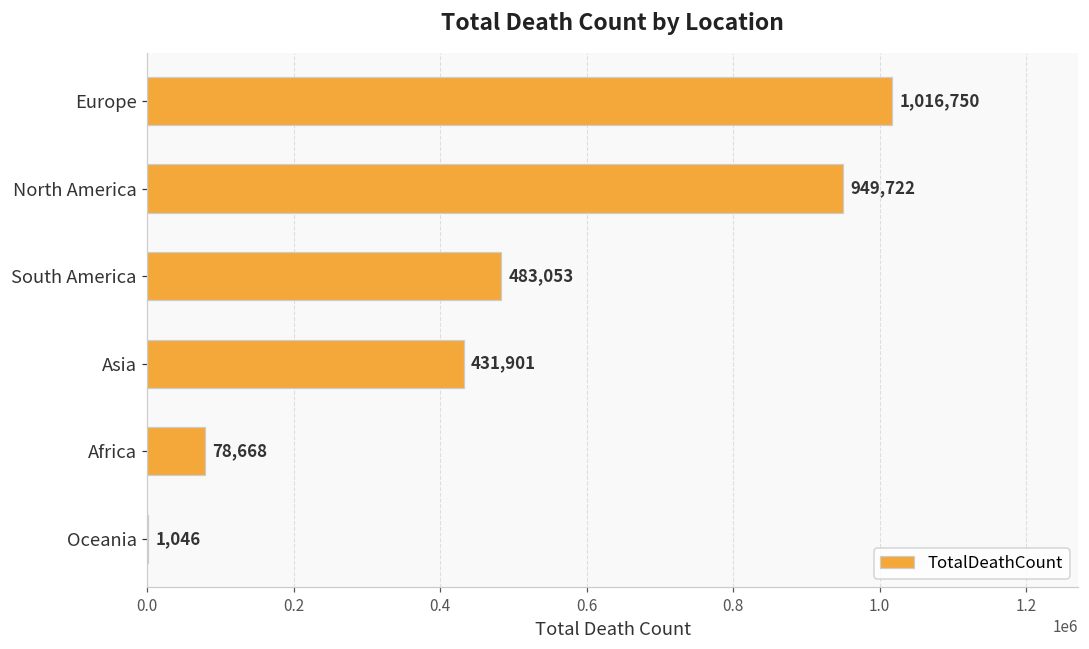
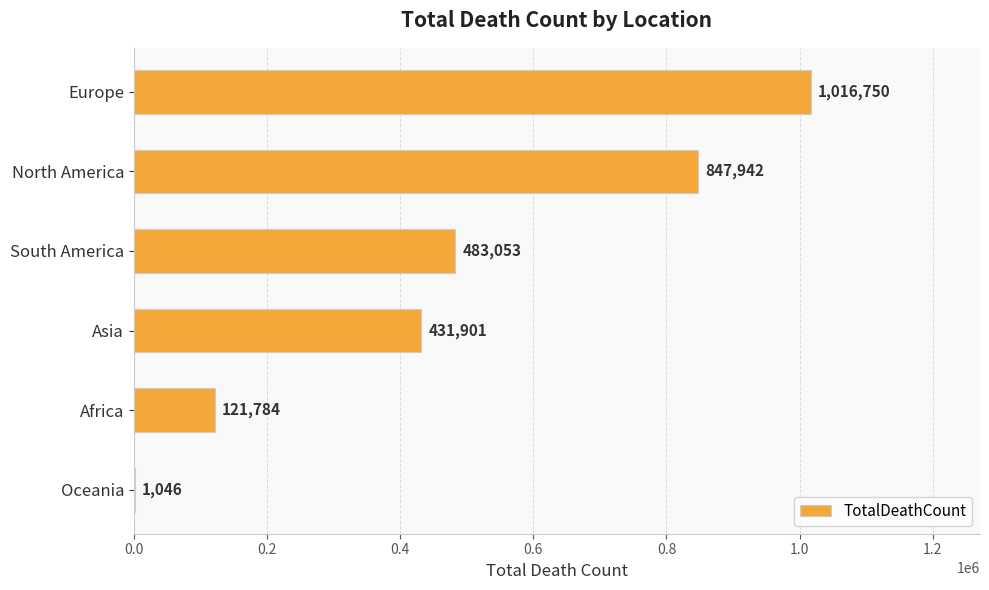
North America: 949,722 -> 847,942
Africa: 78,668 -> 121,784
